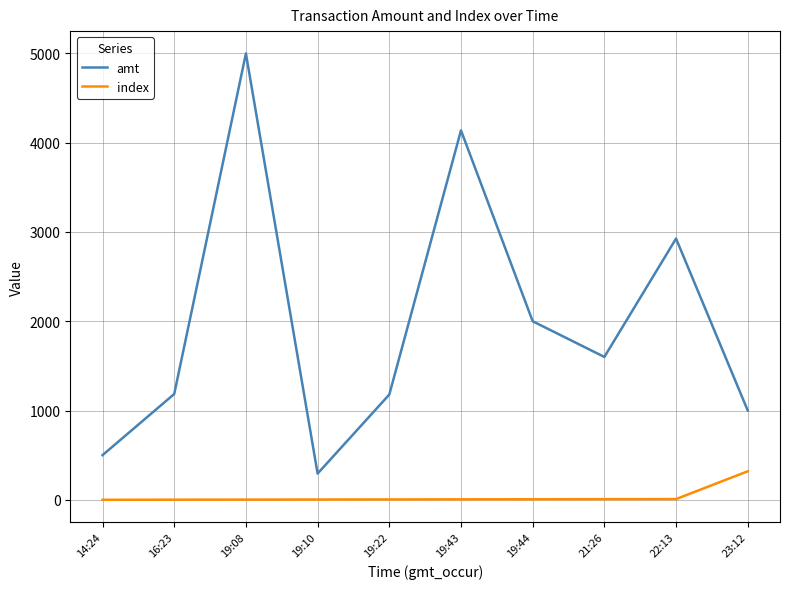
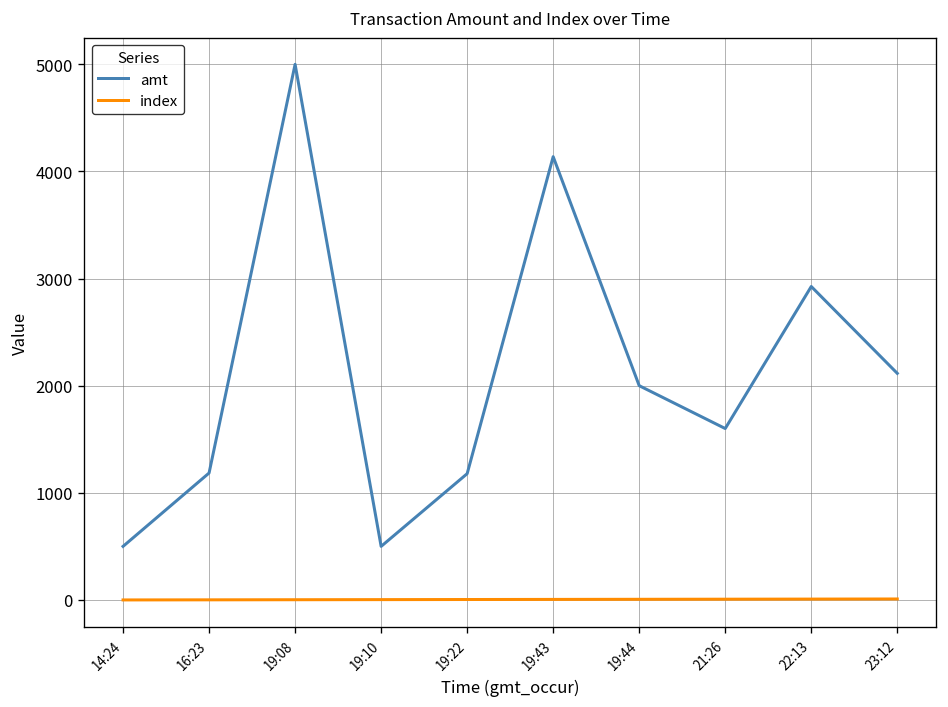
amt, 19:10: 300 -> 500
amt, 23:12: 1000 -> 2100
index, 23:12: 300 -> 0
